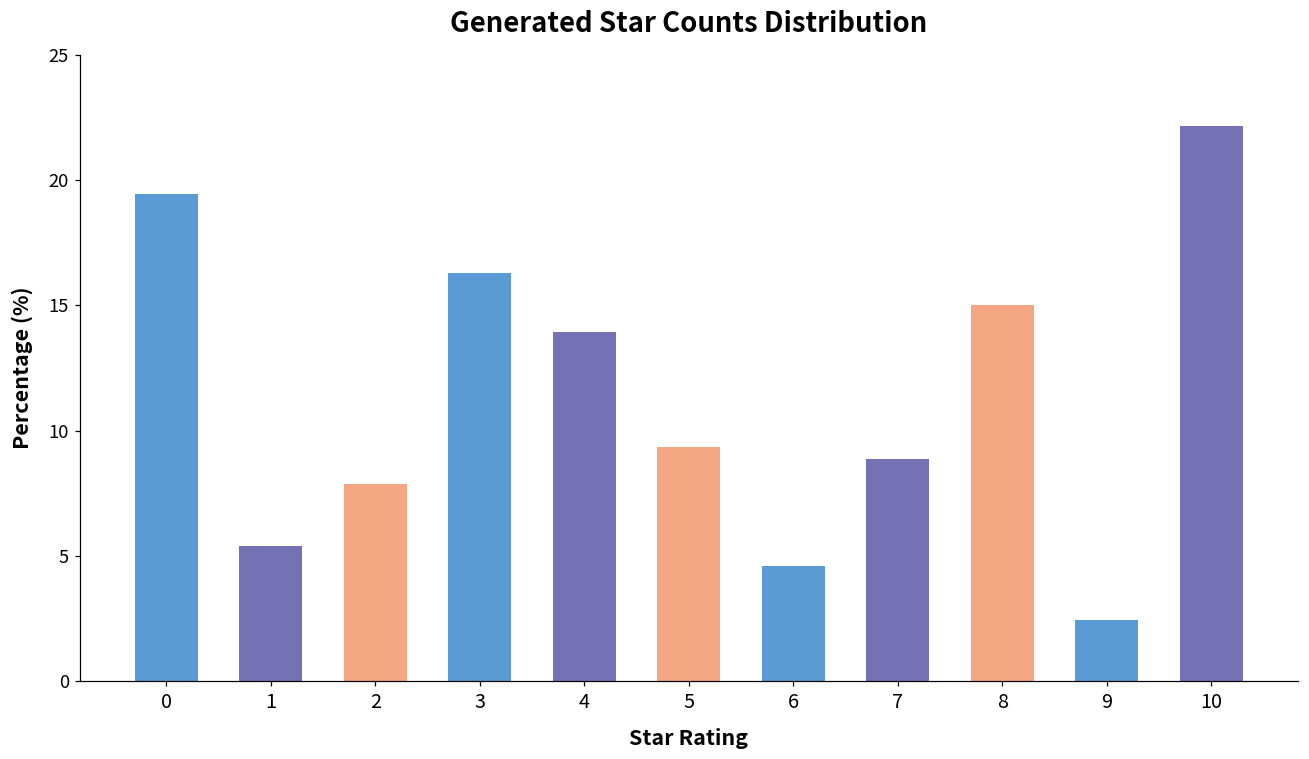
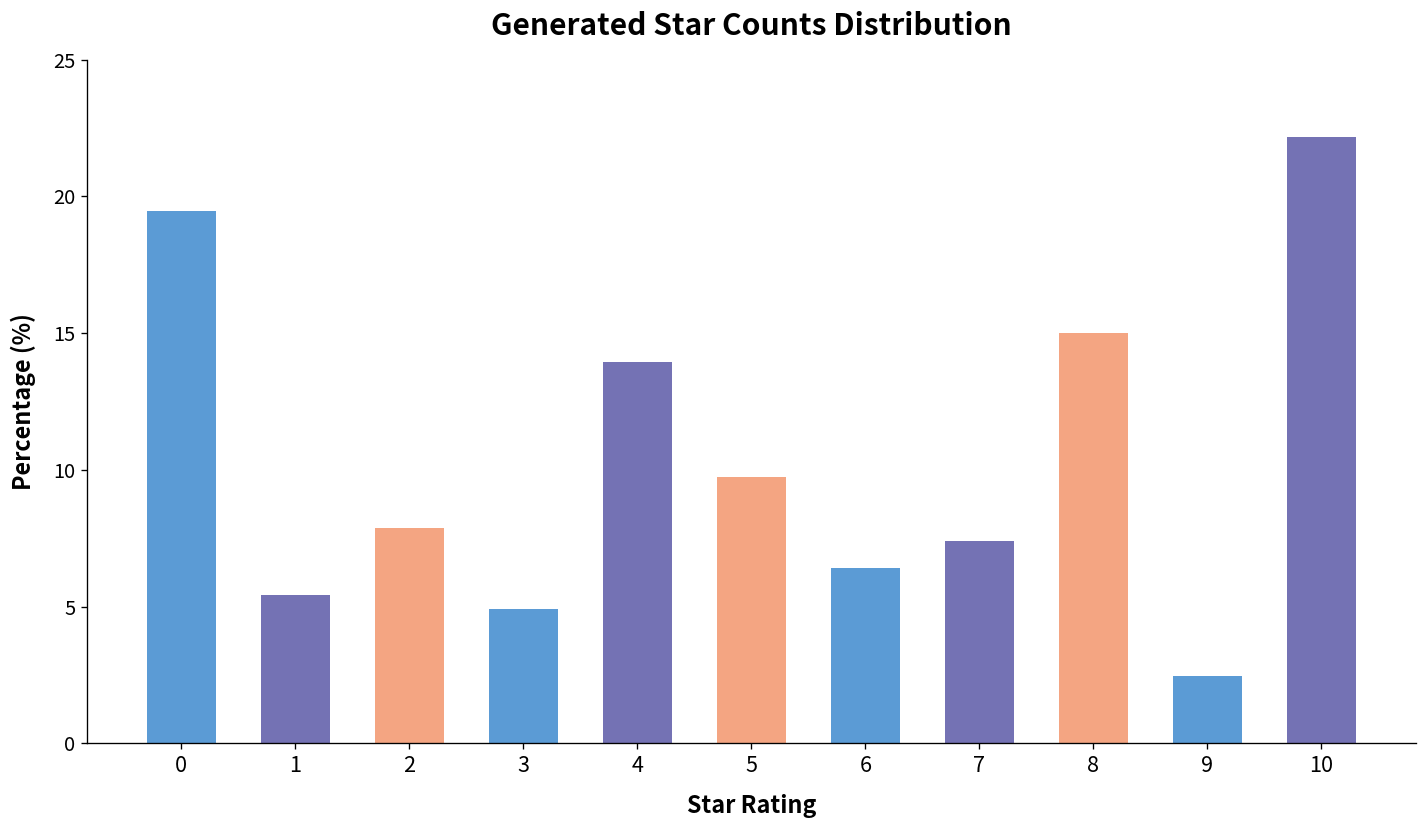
3: 16.3 -> 4.9
5: 9.4 -> 9.7
6: 4.6 -> 6.4
7: 8.9 -> 7.4
